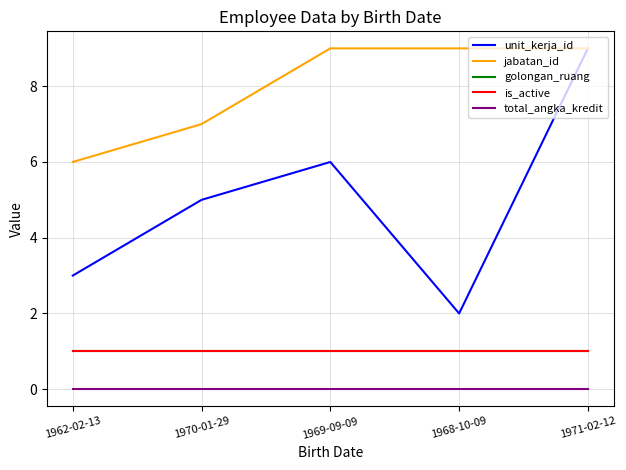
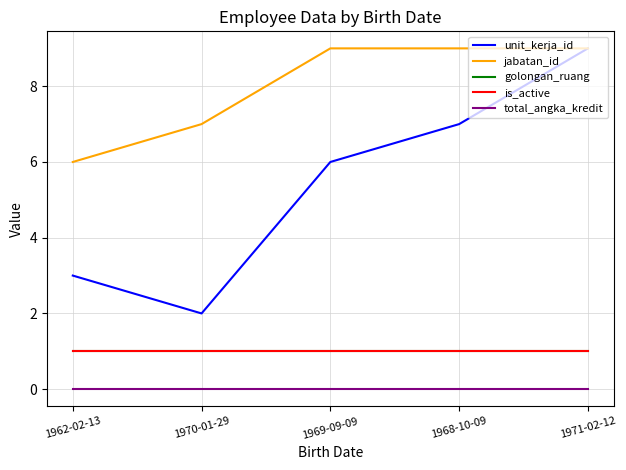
unit_kerja_id, 1970-01-29: 5 -> 2
unit_kerja_id, 1968-10-09: 2 -> 7
